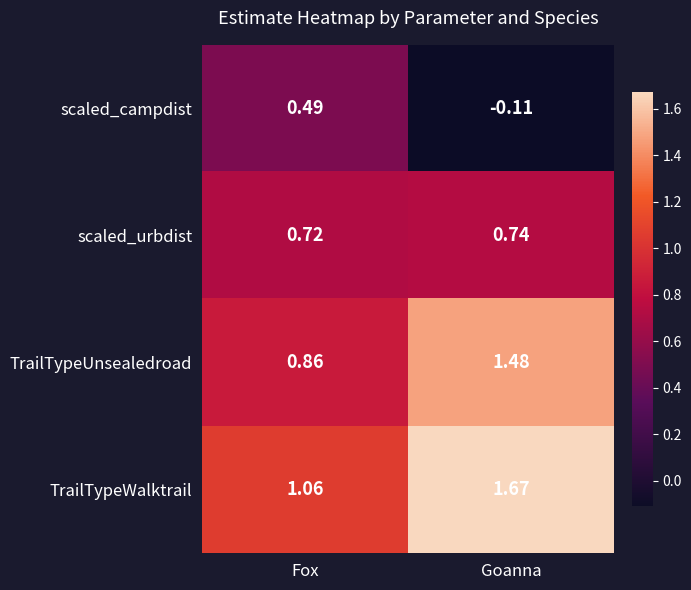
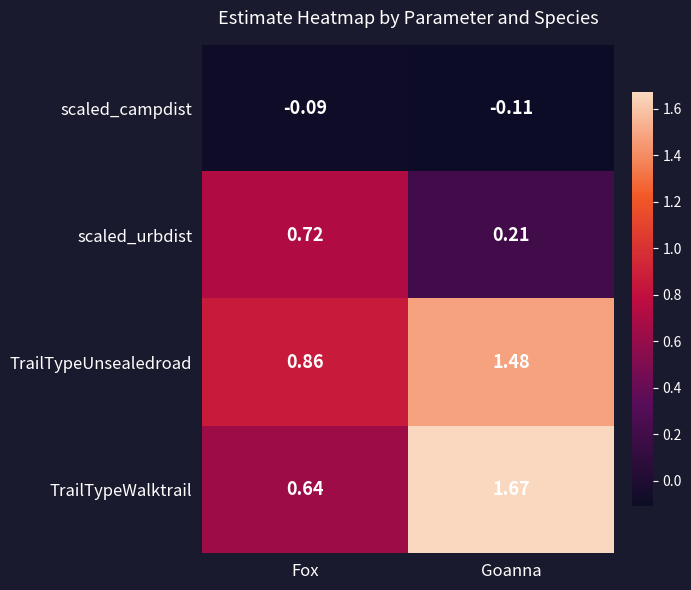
scaled_campdist, Fox: 0.49 -> -0.09
scaled_urbdist, Goanna: 0.74 -> 0.21
TrailTypeWalktrail, Fox: 1.06 -> 0.64
